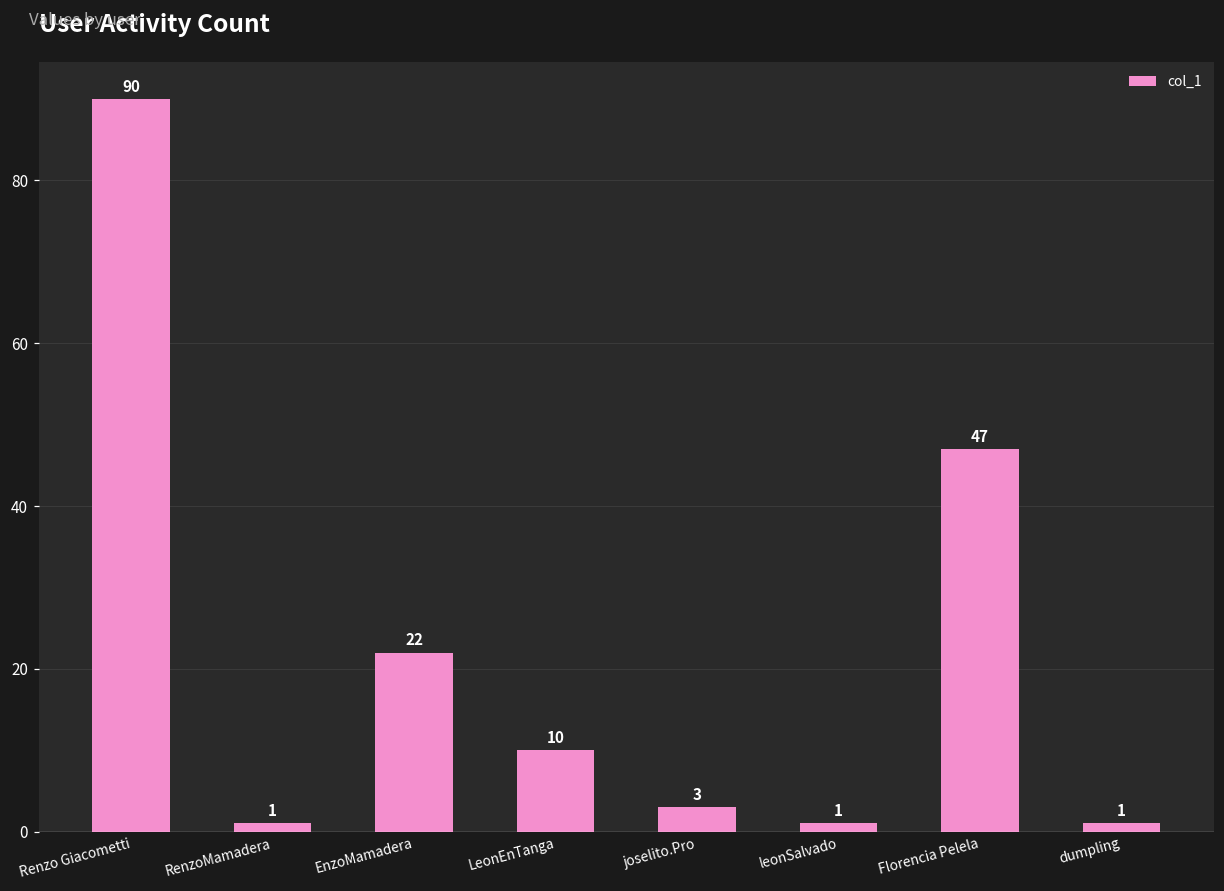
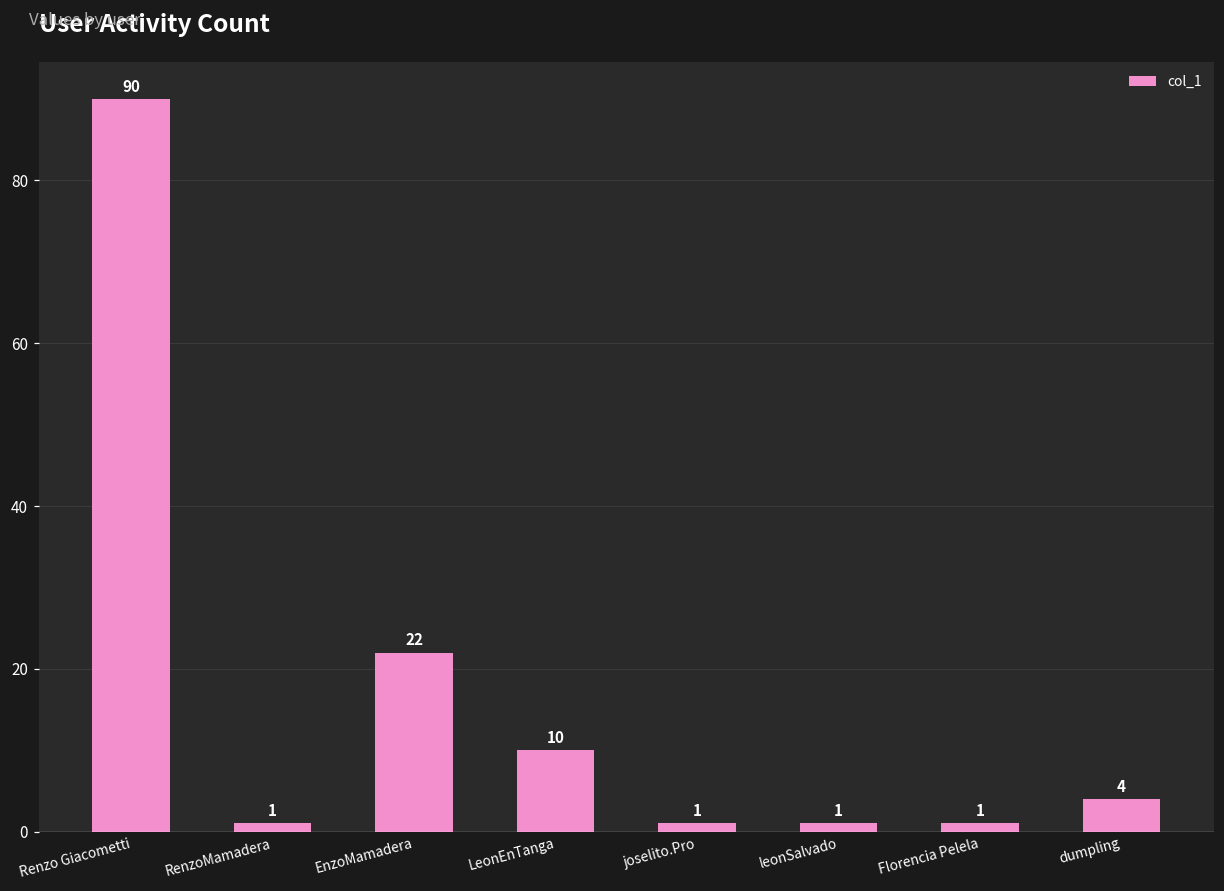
joselito.Pro: 3 -> 1
Florencia Pelela: 47 -> 1
dumpling: 1 -> 4
